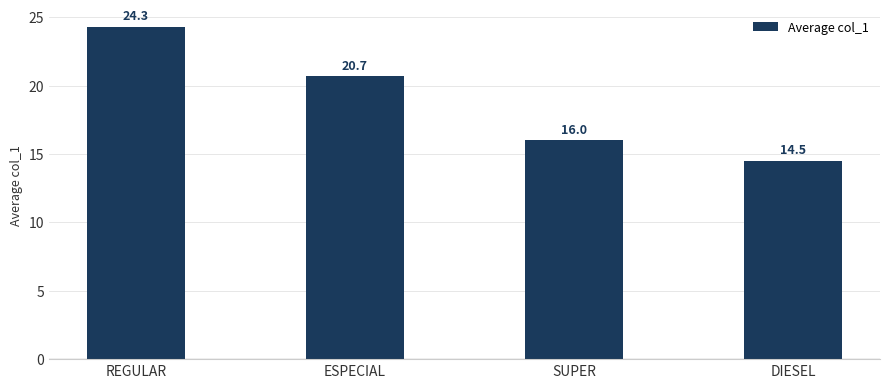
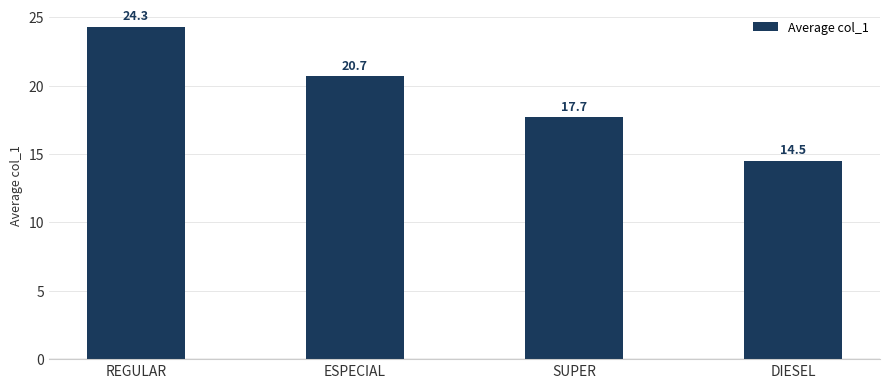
SUPER: 16.0 -> 17.7
